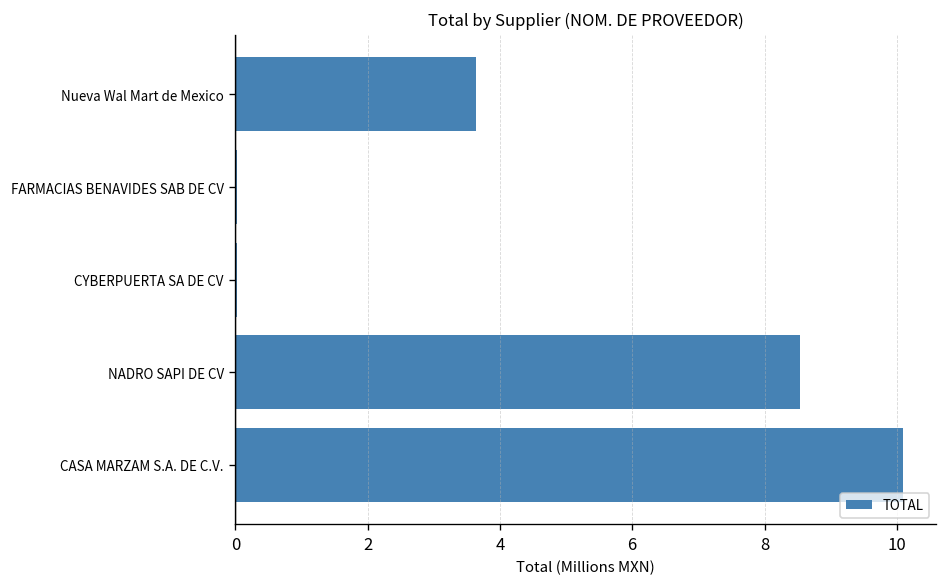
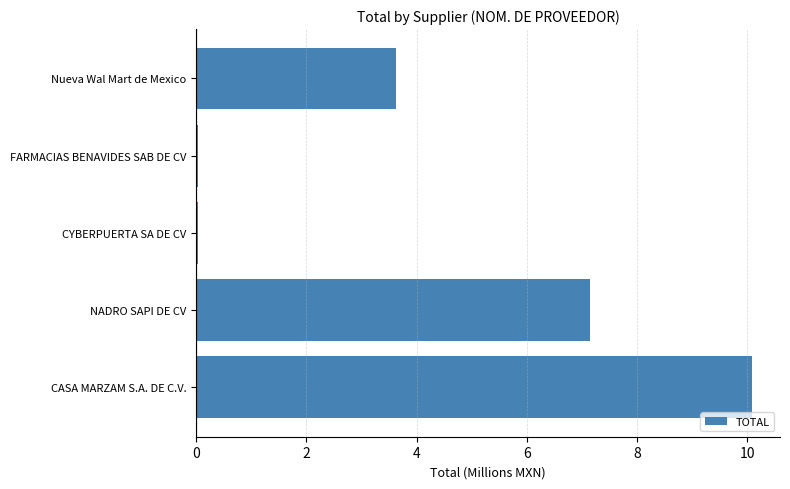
NADRO SAPI DE CV: 8.5 -> 7.2
